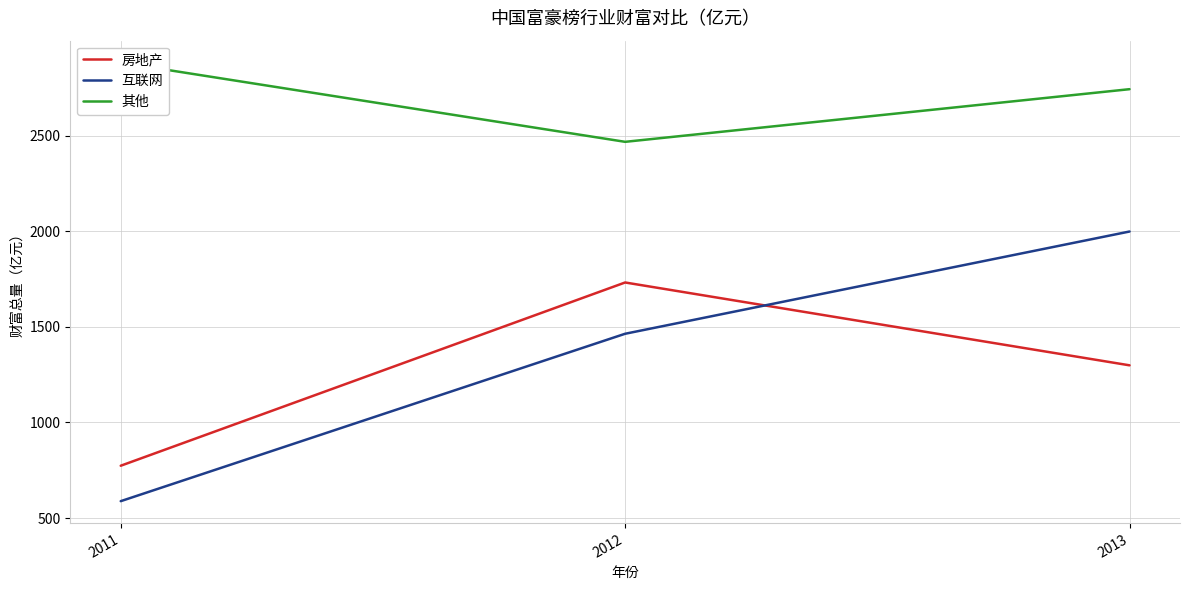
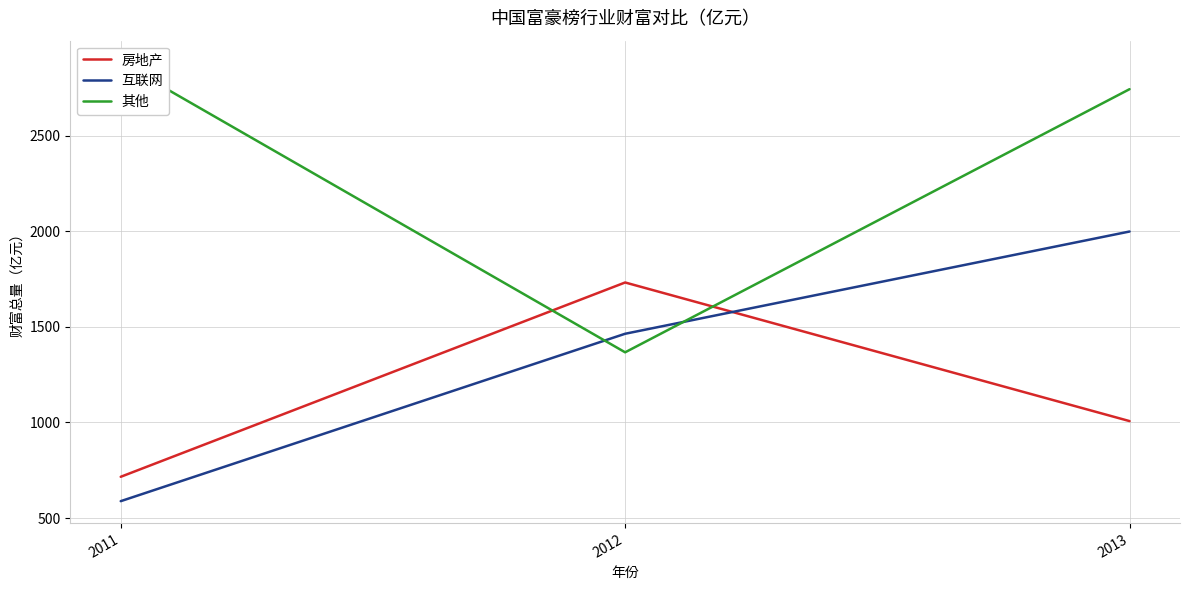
房地产, 2011: 770 -> 720
其他, 2012: 2470 -> 1370
房地产, 2013: 1300 -> 1010
